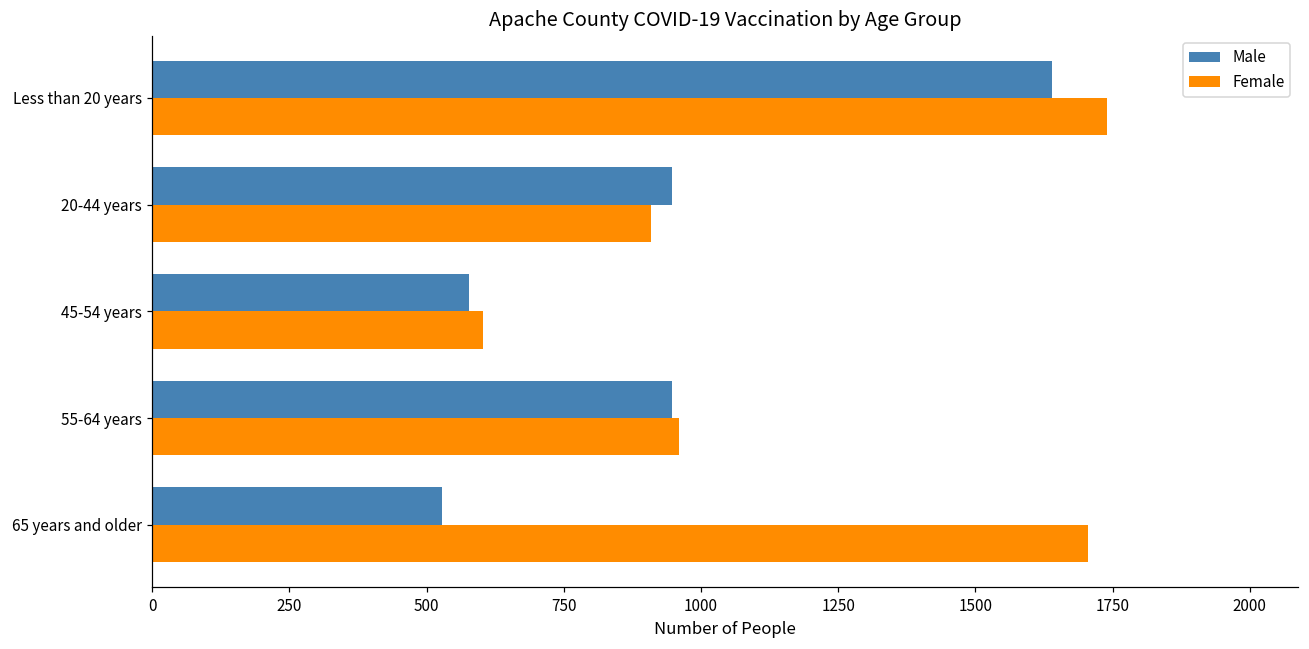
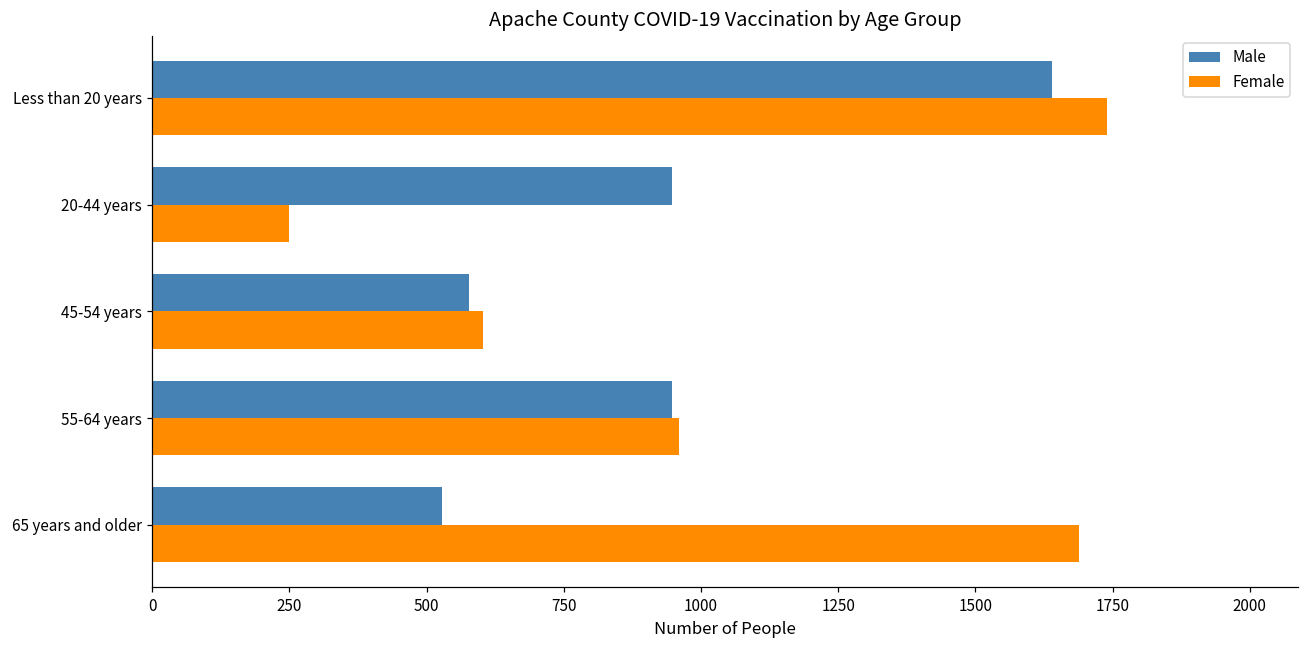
Female, 20-44 years: 910 -> 250
Female, 65 years and older: 1710 -> 1690
